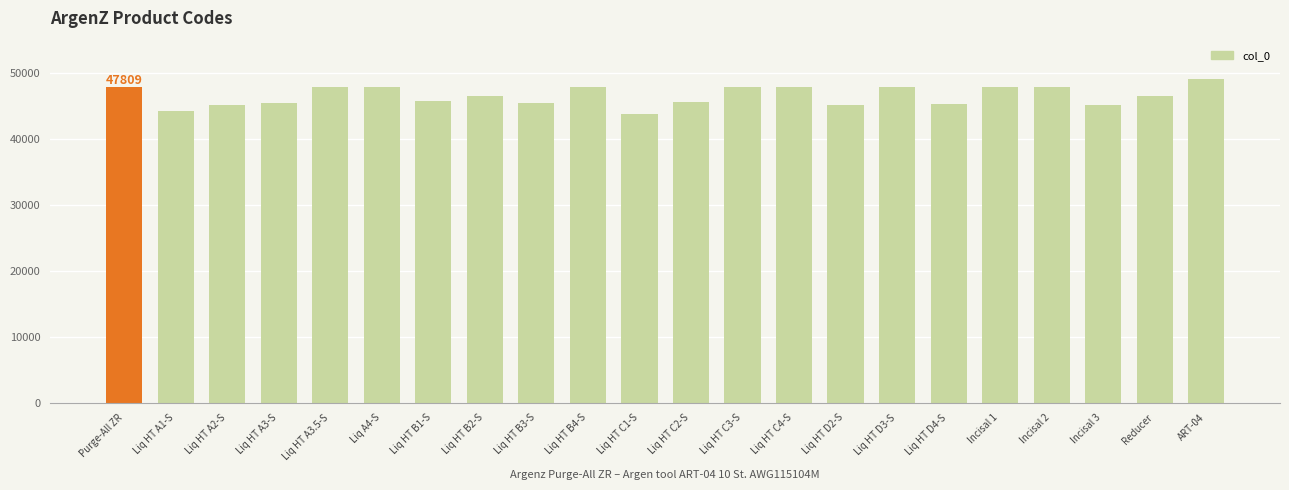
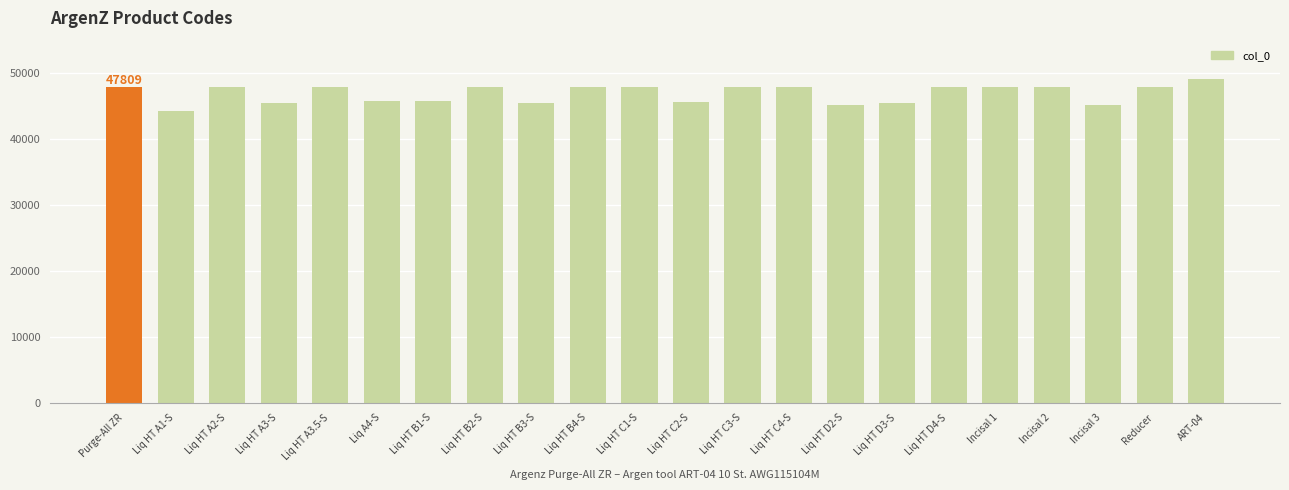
Liq HT A2-S: 45000 -> 48000
Liq A4-S: 48000 -> 46000
Liq HT B2-S: 47000 -> 48000
Liq HT C1-S: 44000 -> 48000
Liq HT D3-S: 48000 -> 45000
Liq HT D4-S: 45000 -> 48000
Reducer: 47000 -> 48000
